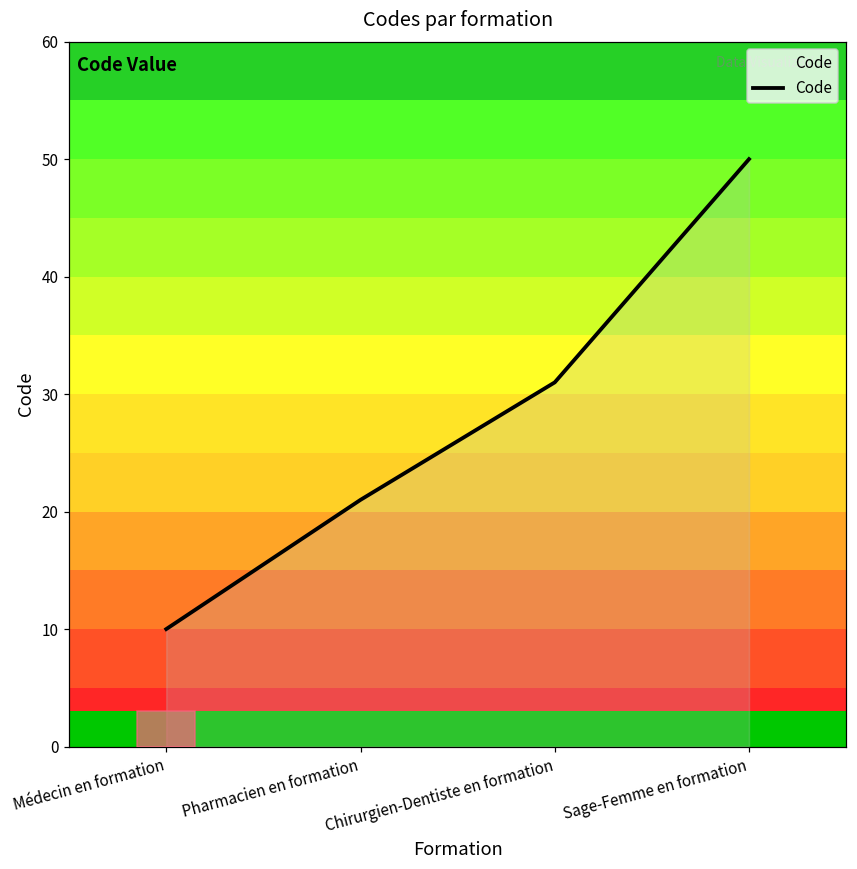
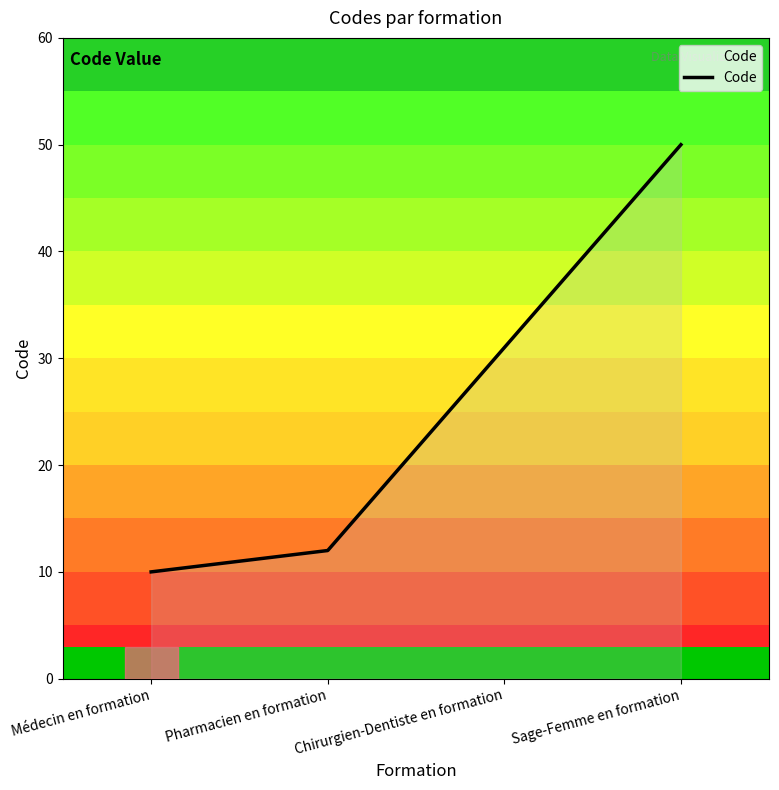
Pharmacien en formation: 21 -> 12
